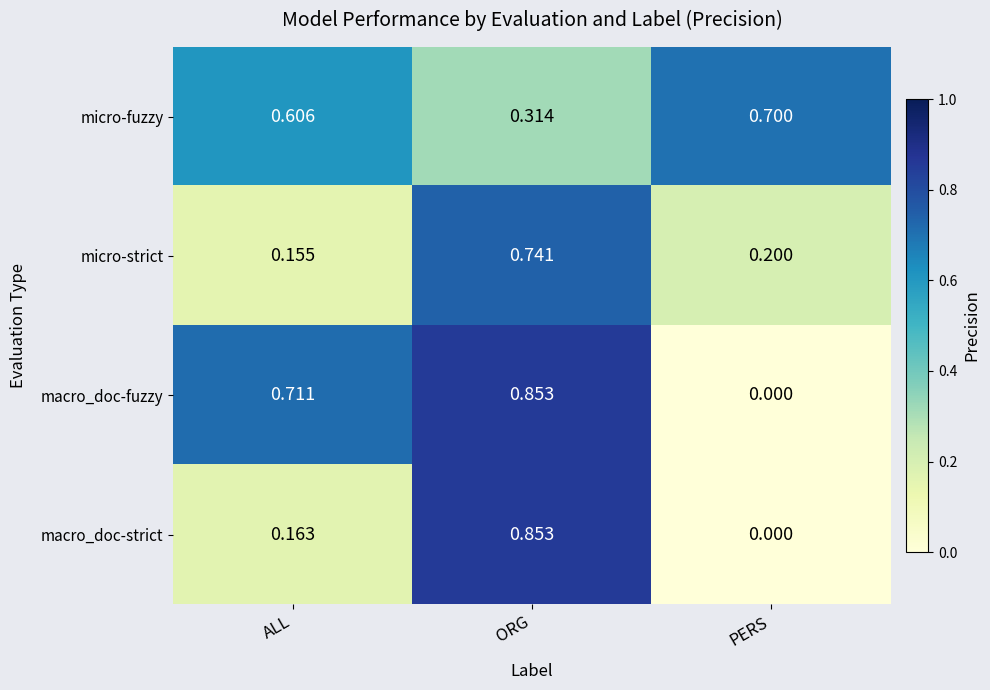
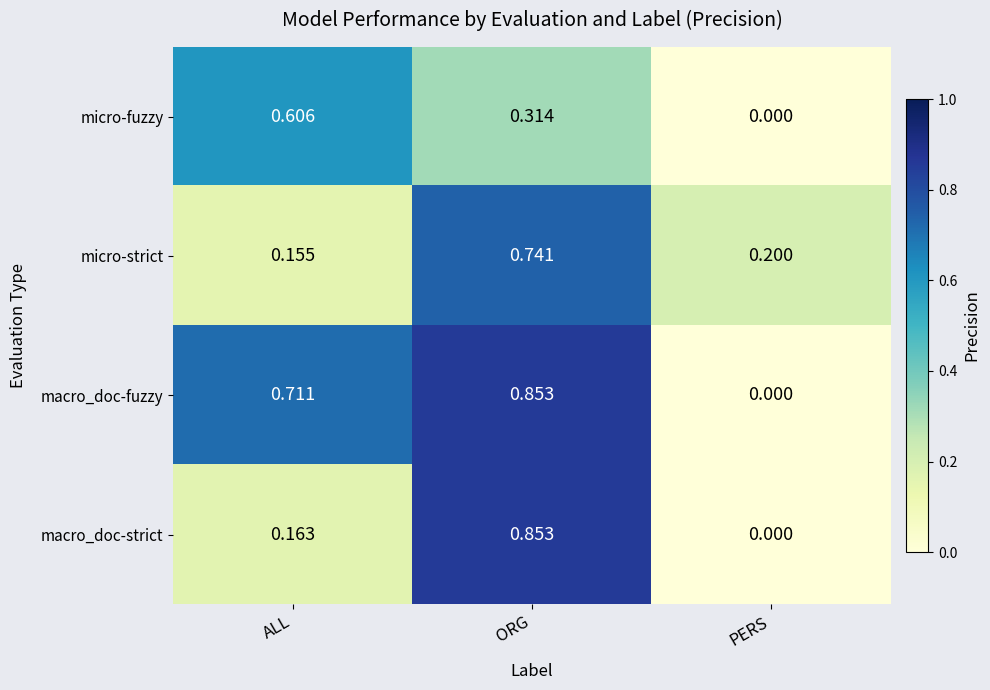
micro-fuzzy, PERS: 0.700 -> 0.000
